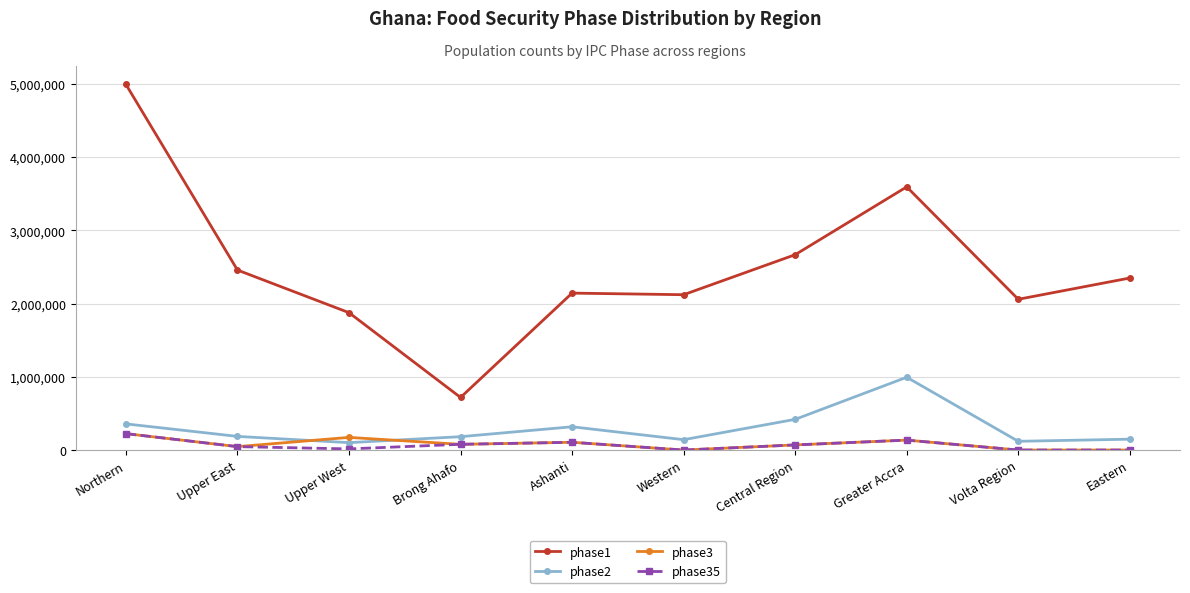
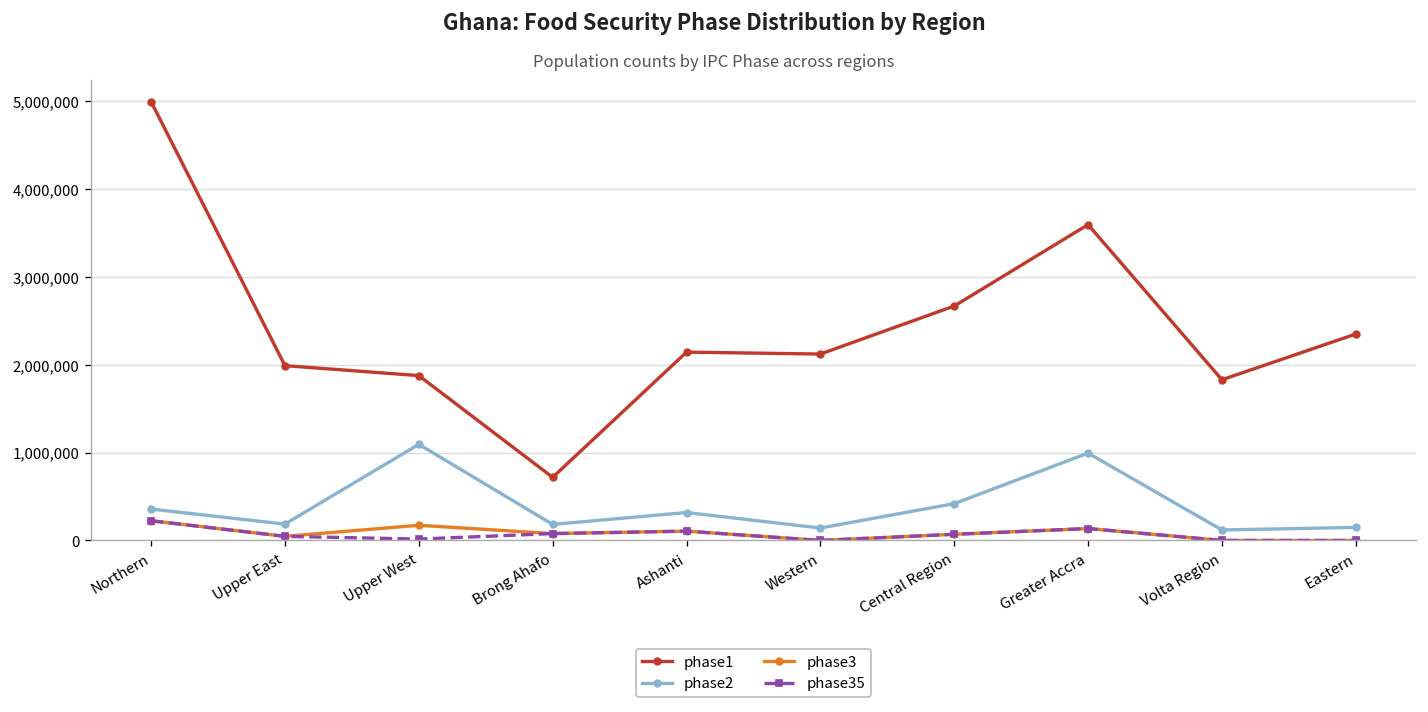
phase1, Upper East: 2,500,000 -> 2,000,000
phase2, Upper West: 100,000 -> 1,100,000
phase1, Volta Region: 2,100,000 -> 1,800,000
